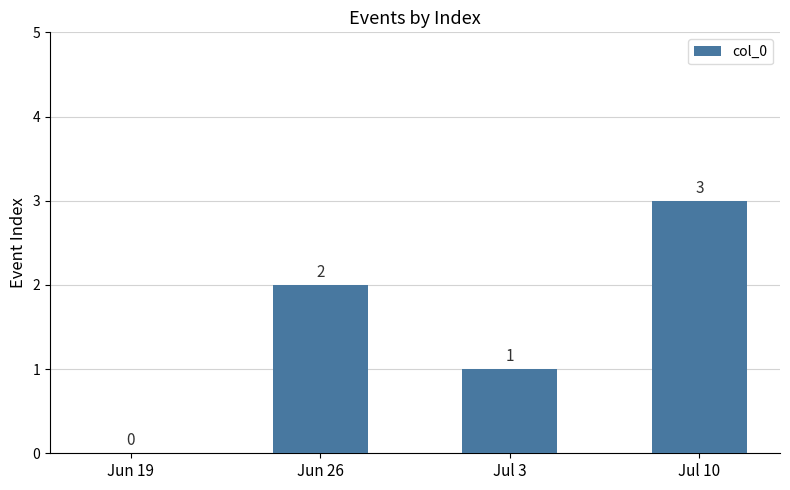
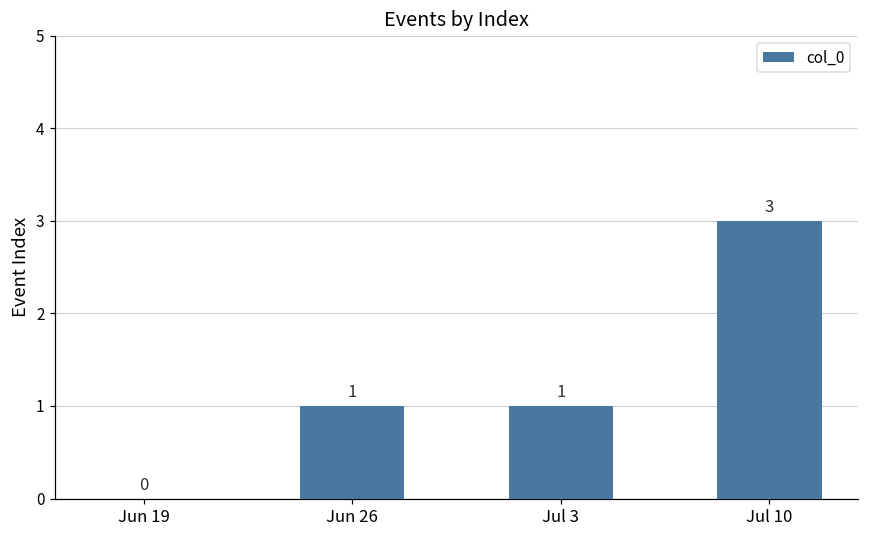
Jun 26: 2 -> 1
